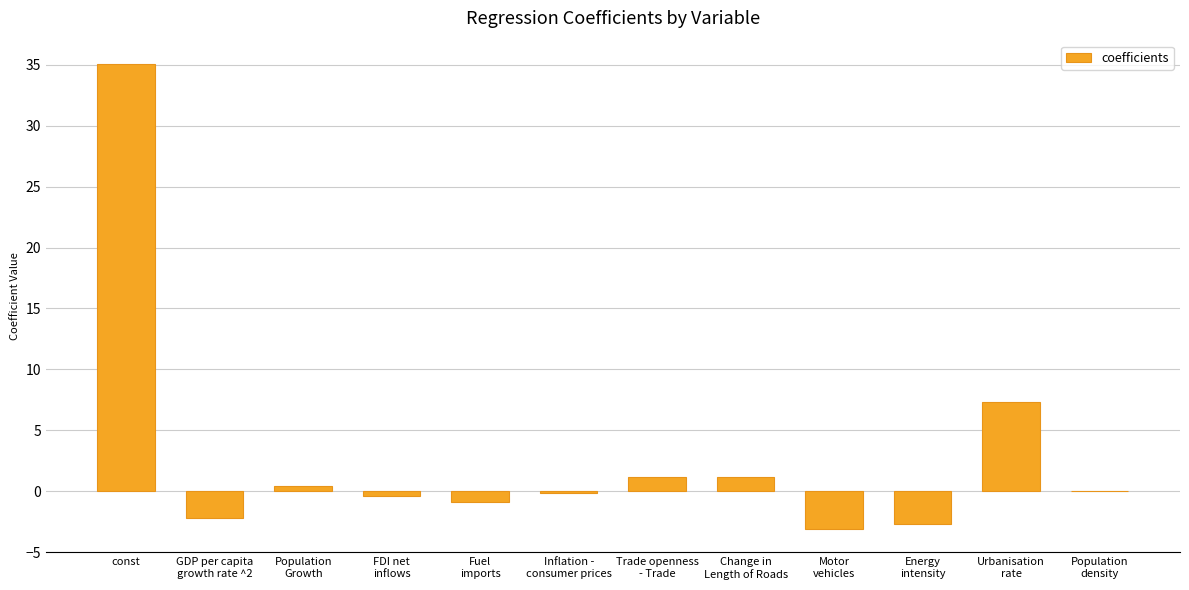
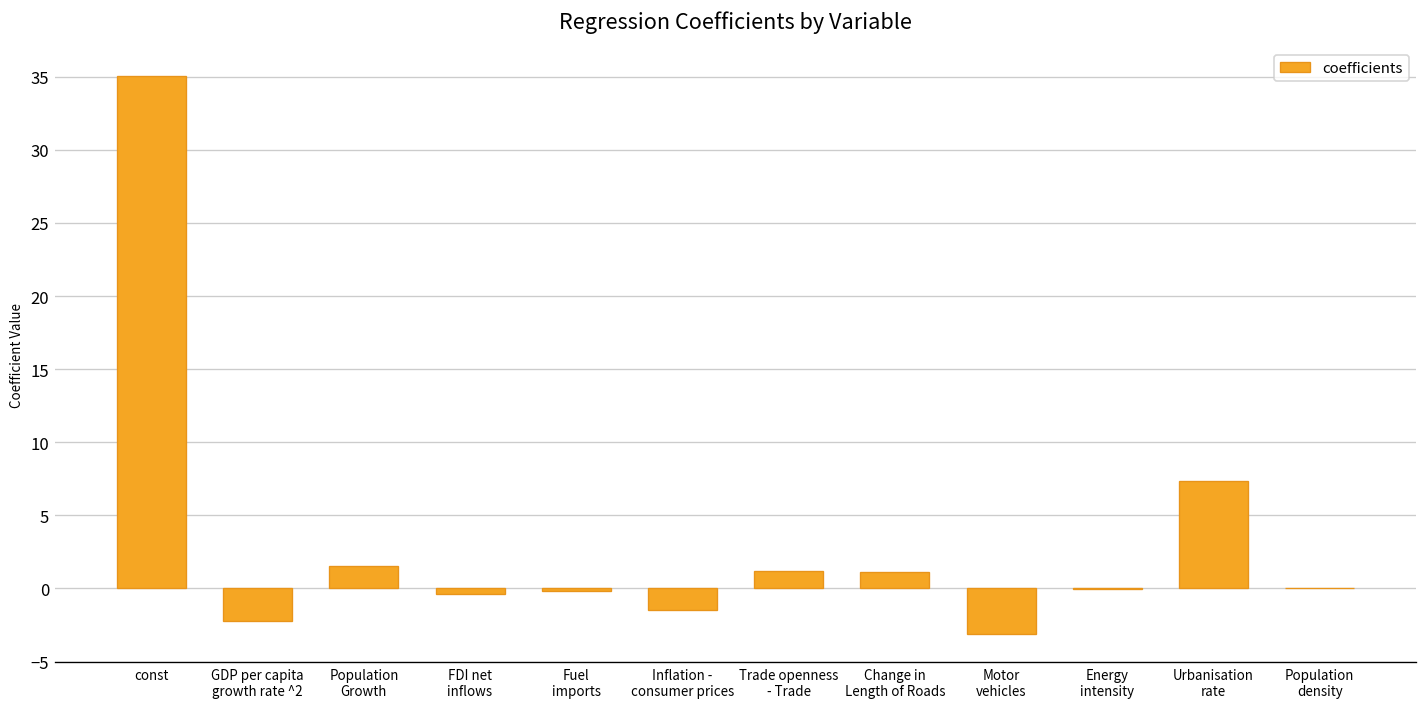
Population Growth: 0.5 -> 1.6
Fuel imports: -0.8 -> -0.2
Inflation - consumer prices: -0.2 -> -1.5
Energy intensity: -2.7 -> 0.0
